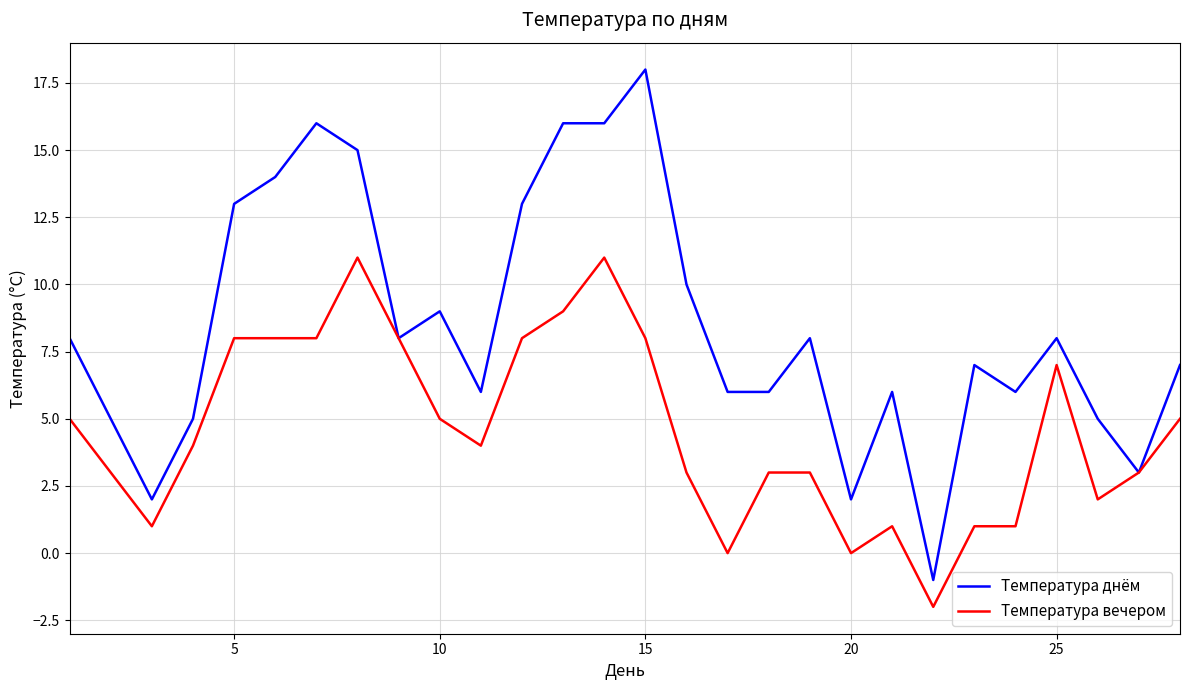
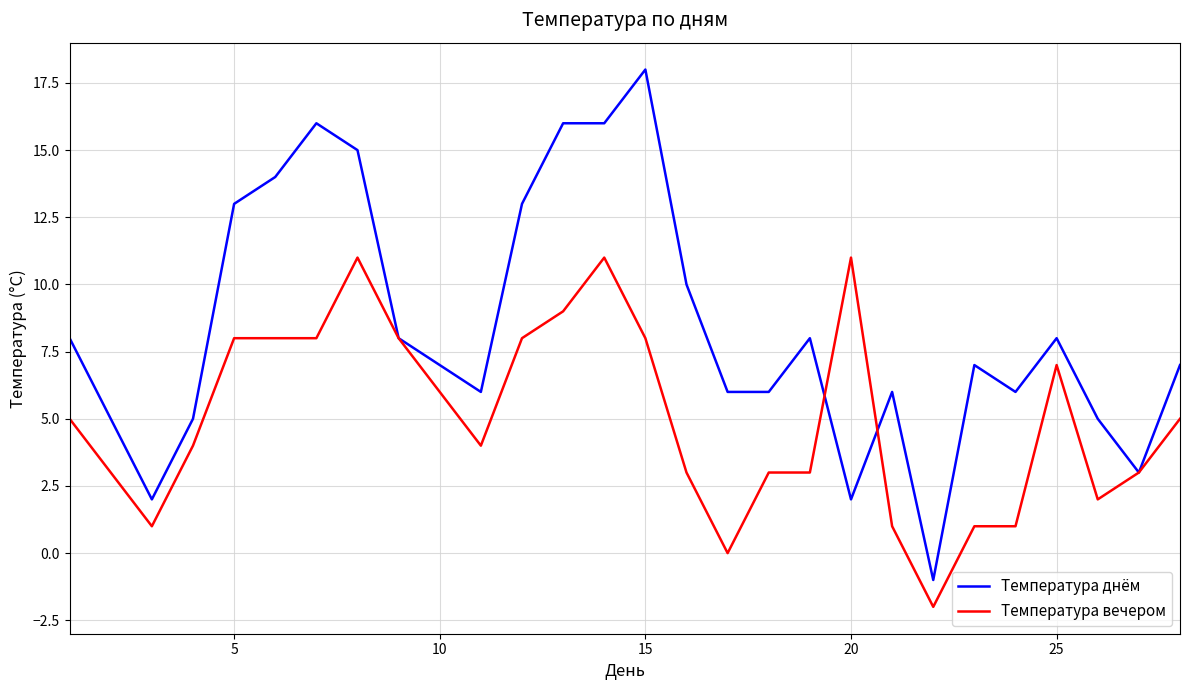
Температура днём, 10: 9 -> 7
Температура вечером, 10: 5 -> 6
Температура вечером, 20: 0 -> 11
